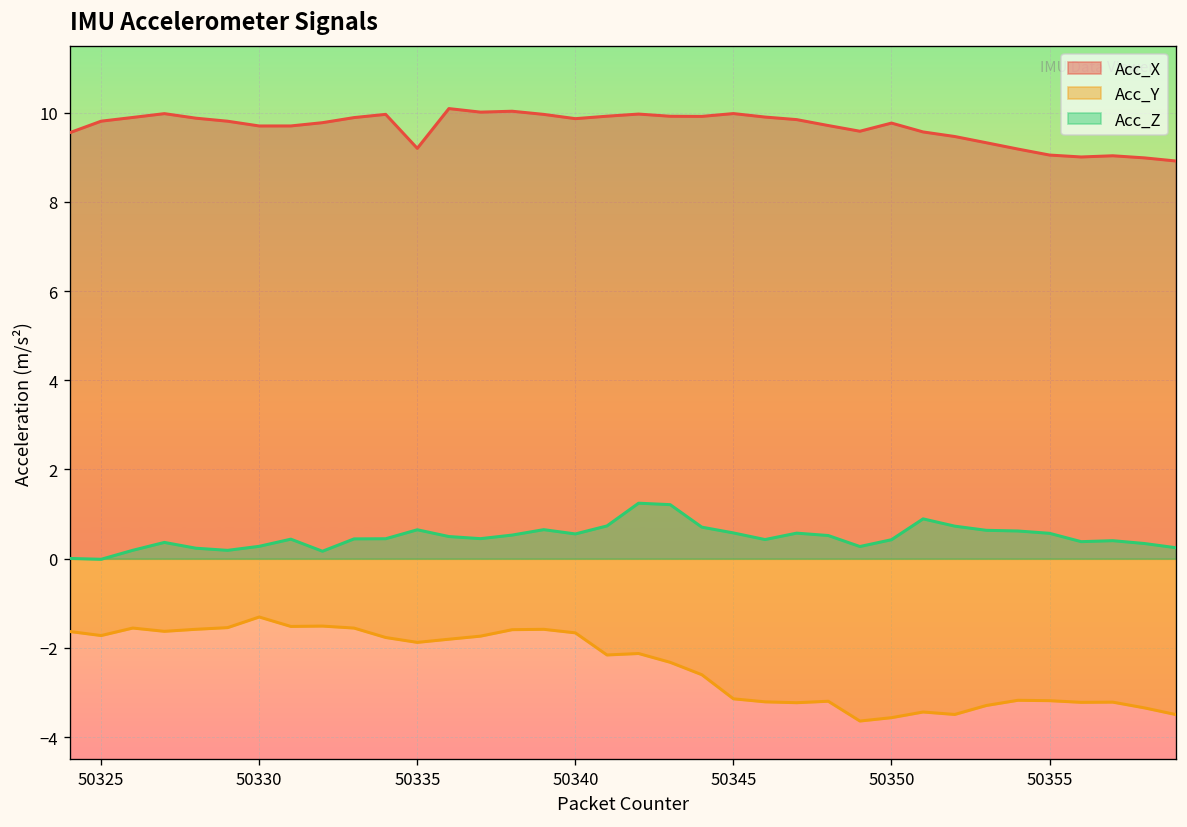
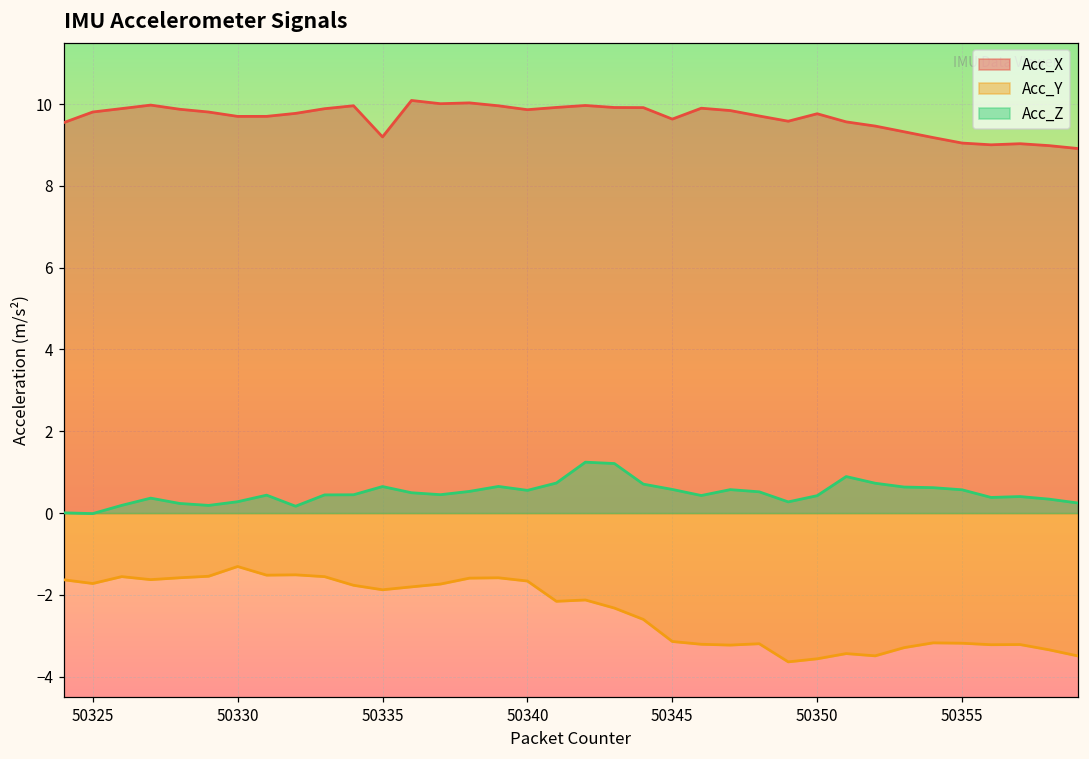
Acc_X, 50345: 10.0 -> 9.6
